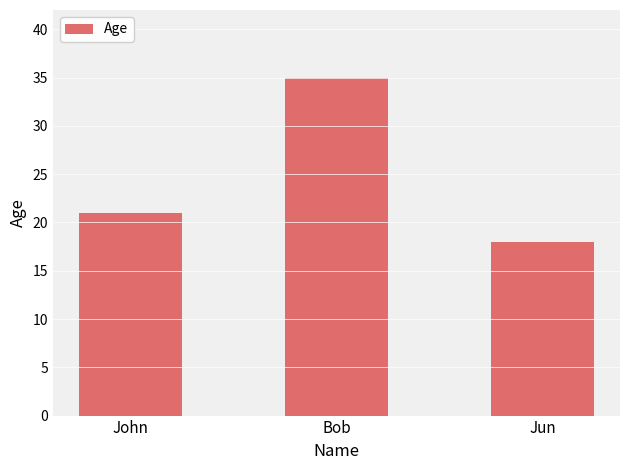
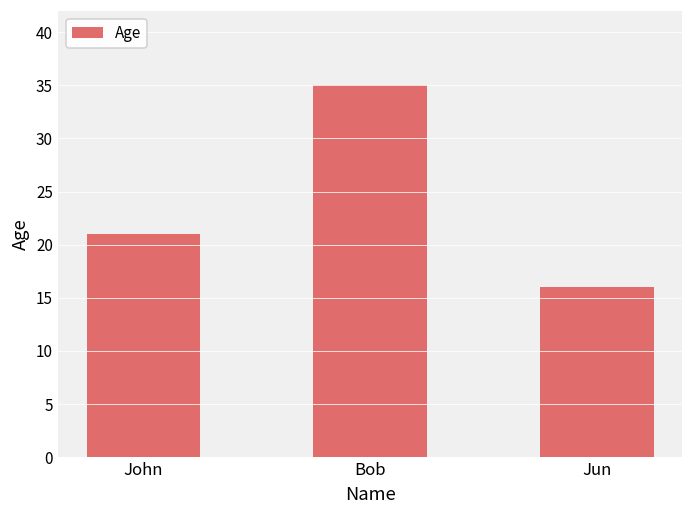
Jun: 18 -> 16
